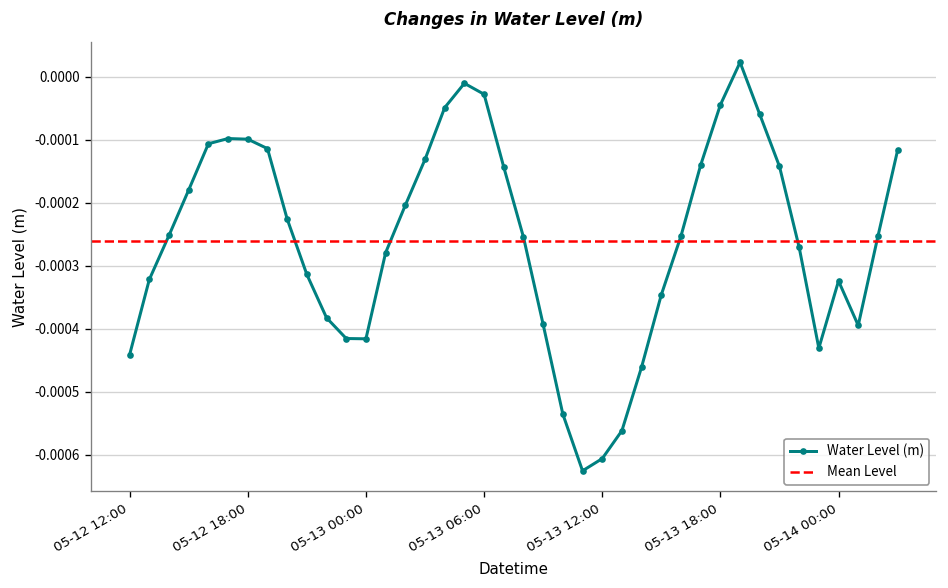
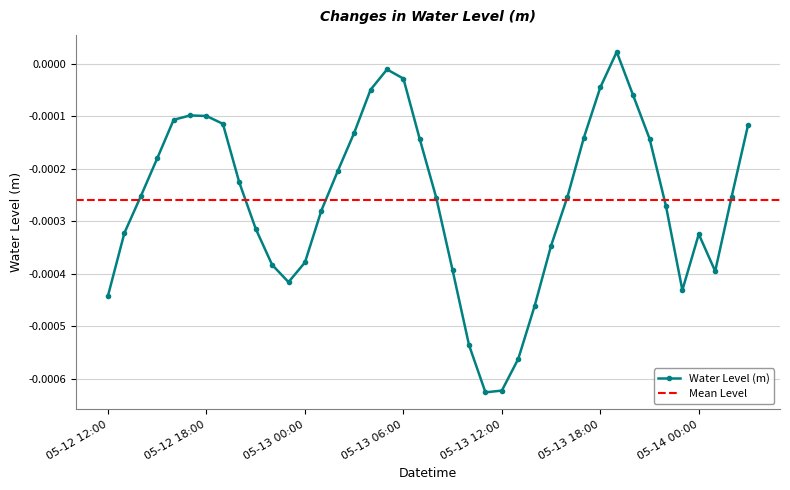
05-13 00:00: -0.00042 -> -0.00038
05-13 12:00: -0.00061 -> -0.00062
